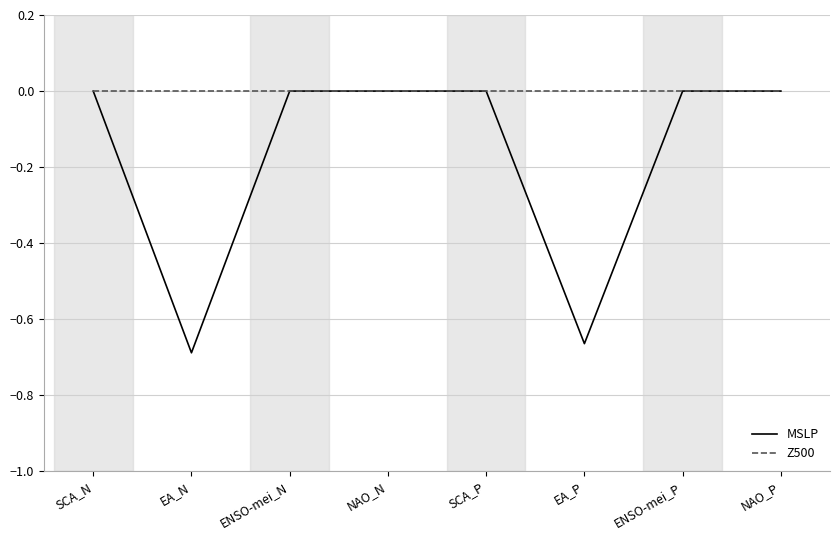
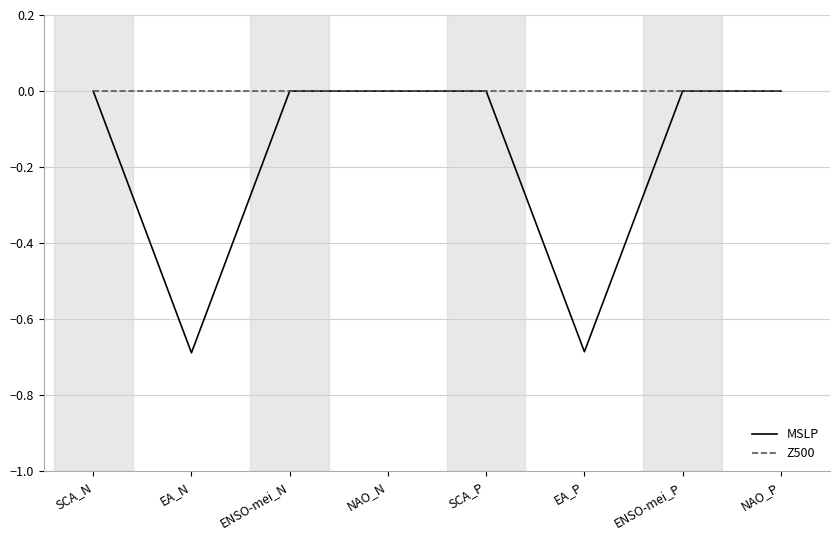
MSLP, EA_P: -0.66 -> -0.69
